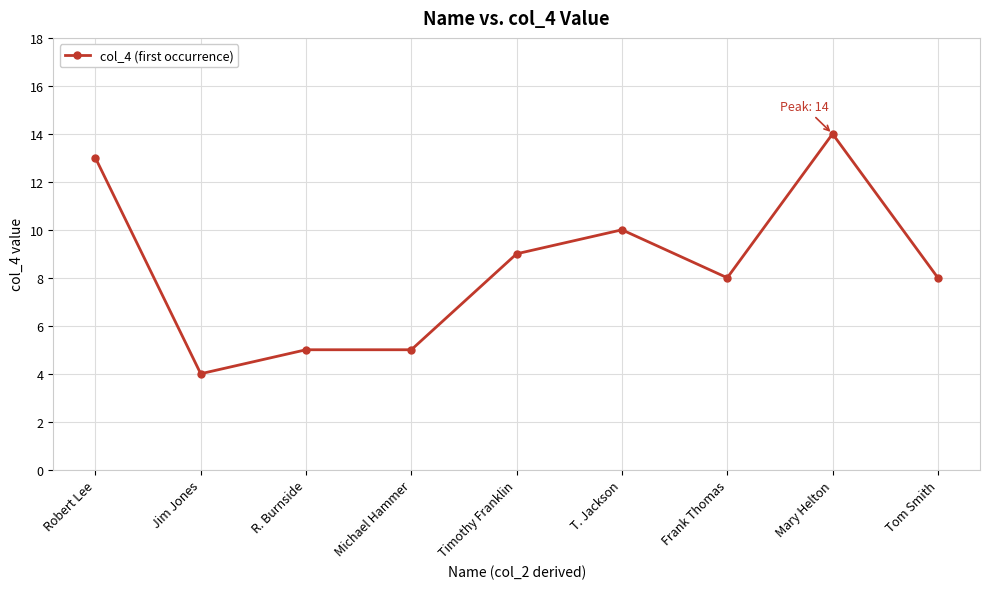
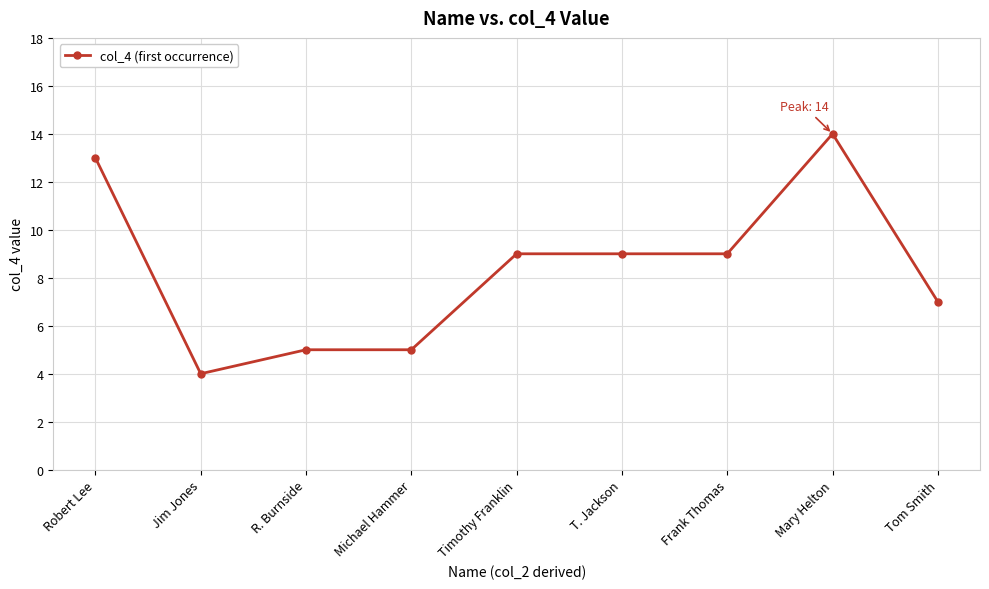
T. Jackson: 10 -> 9
Frank Thomas: 8 -> 9
Tom Smith: 8 -> 7
